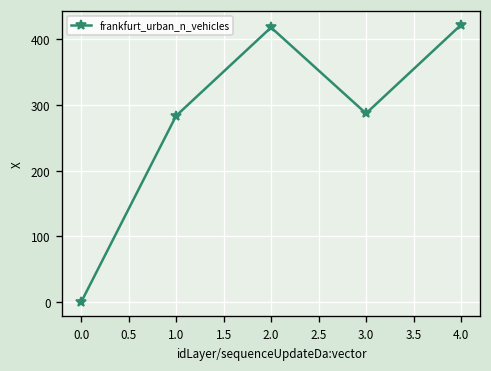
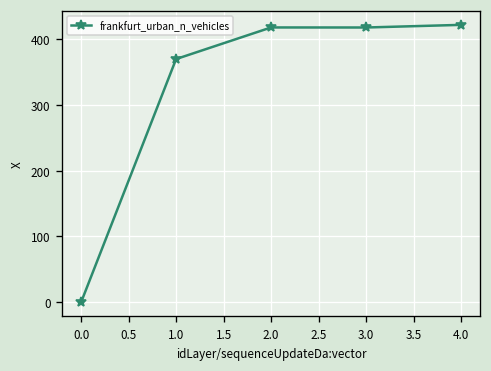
1.0: 280 -> 370
3.0: 290 -> 420
